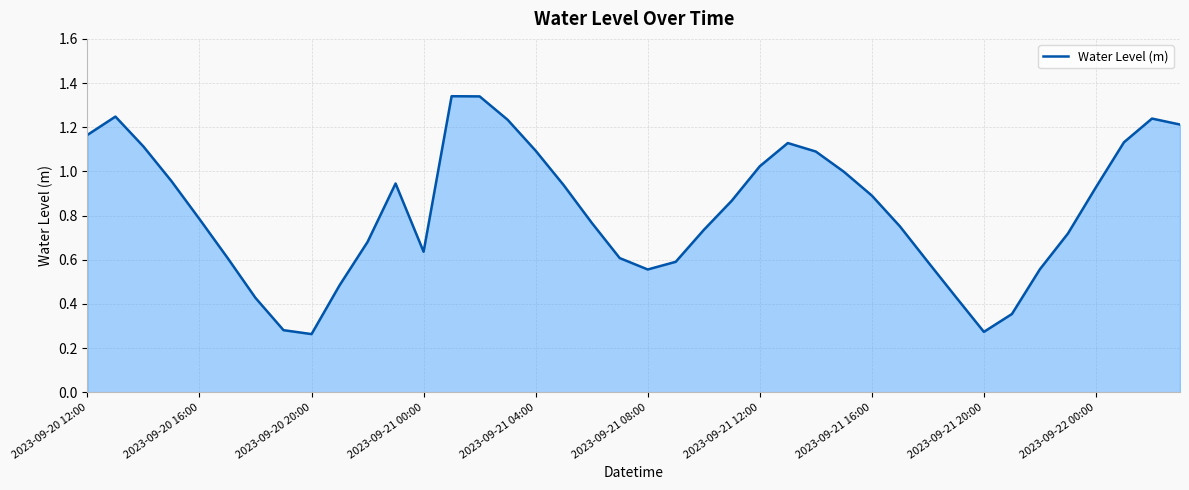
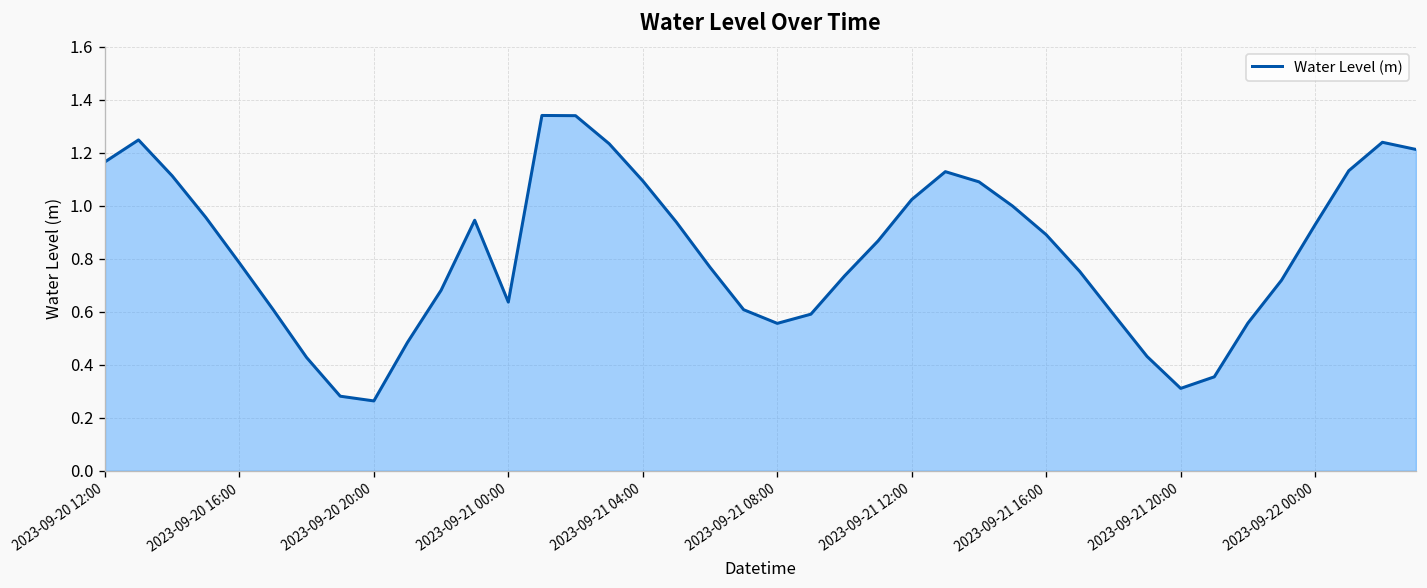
2023-09-21 20:00: 0.27 -> 0.31
